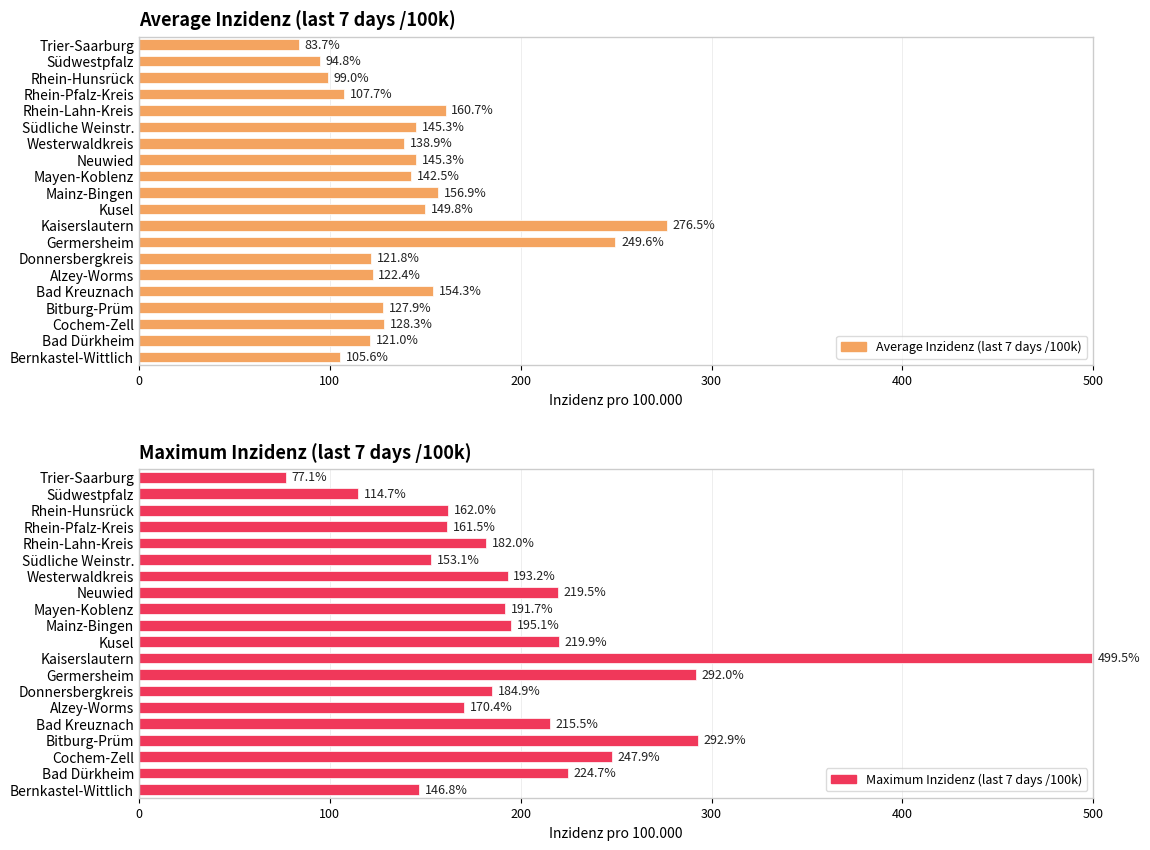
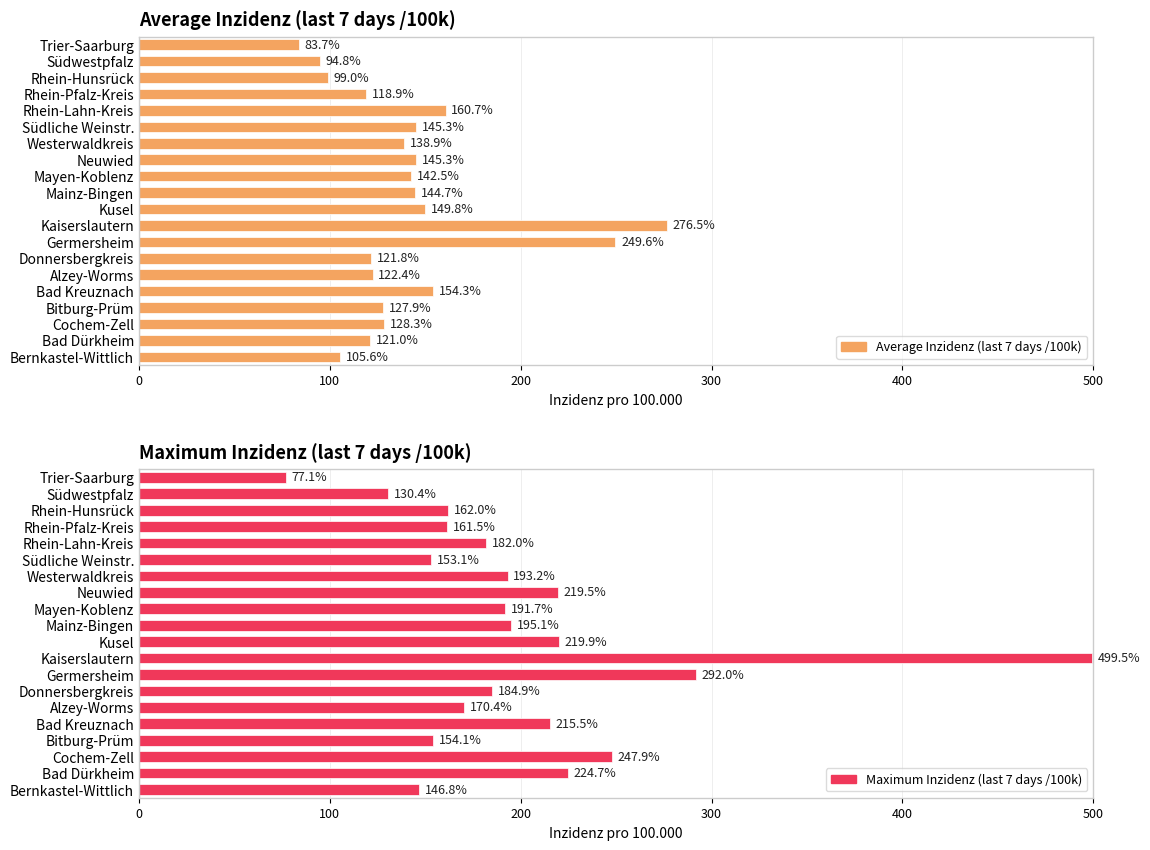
Average Inzidenz (last 7 days /100k), Rhein-Pfalz-Kreis: 107.7% -> 118.9%
Average Inzidenz (last 7 days /100k), Mainz-Bingen: 156.9% -> 144.7%
Maximum Inzidenz (last 7 days /100k), Südwestpfalz: 114.7% -> 130.4%
Maximum Inzidenz (last 7 days /100k), Bitburg-Prüm: 292.9% -> 154.1%
